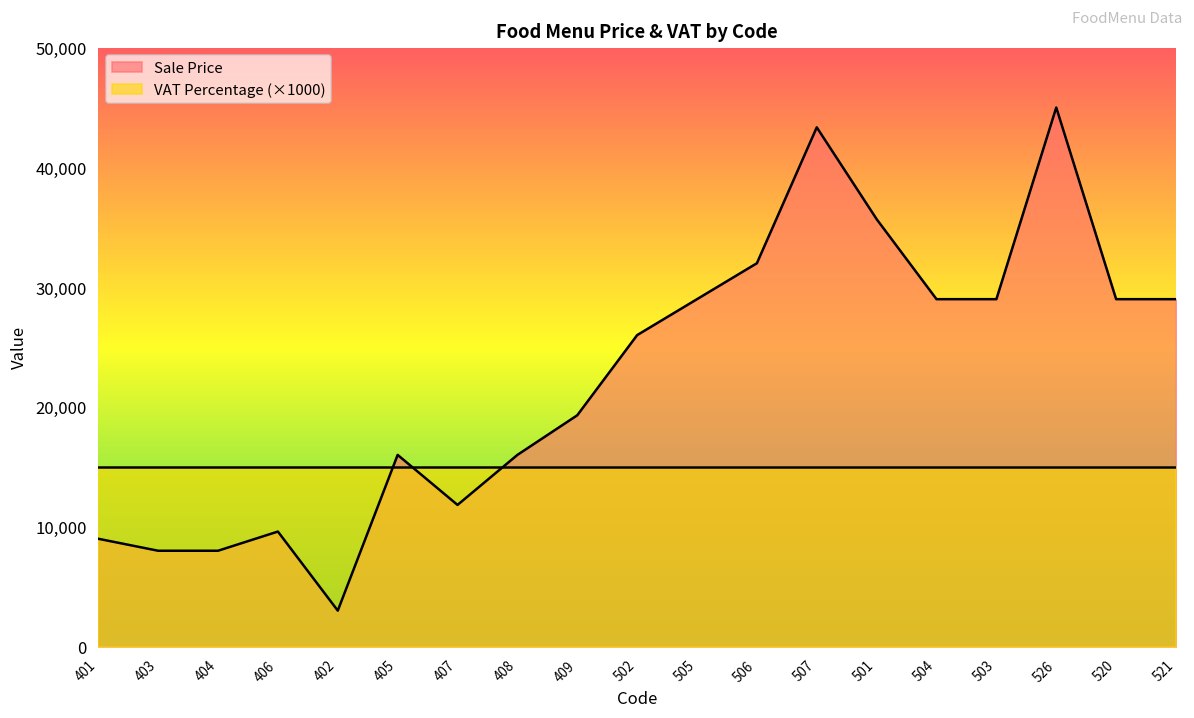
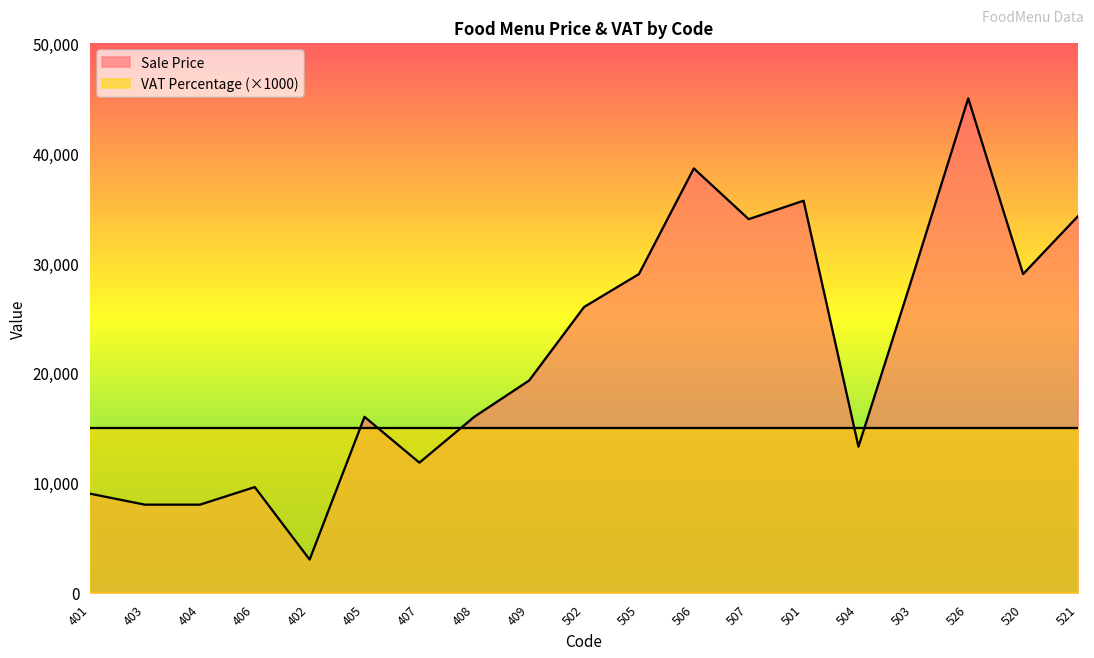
Sale Price, 506: 32,000 -> 39,000
Sale Price, 507: 43,000 -> 34,000
Sale Price, 504: 29,000 -> 13,000
Sale Price, 521: 29,000 -> 34,000
